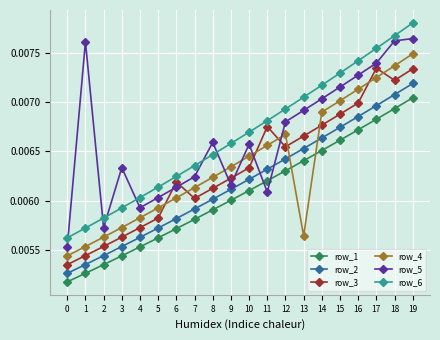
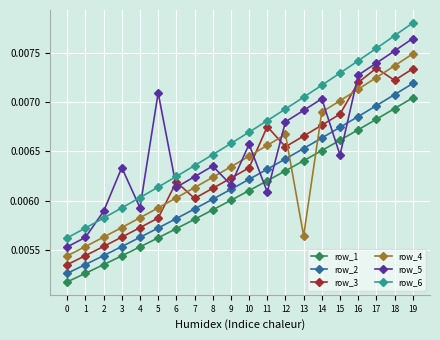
row_5, 1: 0.0076 -> 0.0056
row_5, 2: 0.0057 -> 0.0059
row_5, 5: 0.0060 -> 0.0071
row_5, 8: 0.0066 -> 0.0064
row_5, 15: 0.0072 -> 0.0065
row_3, 16: 0.0070 -> 0.0072
row_5, 18: 0.0076 -> 0.0075
